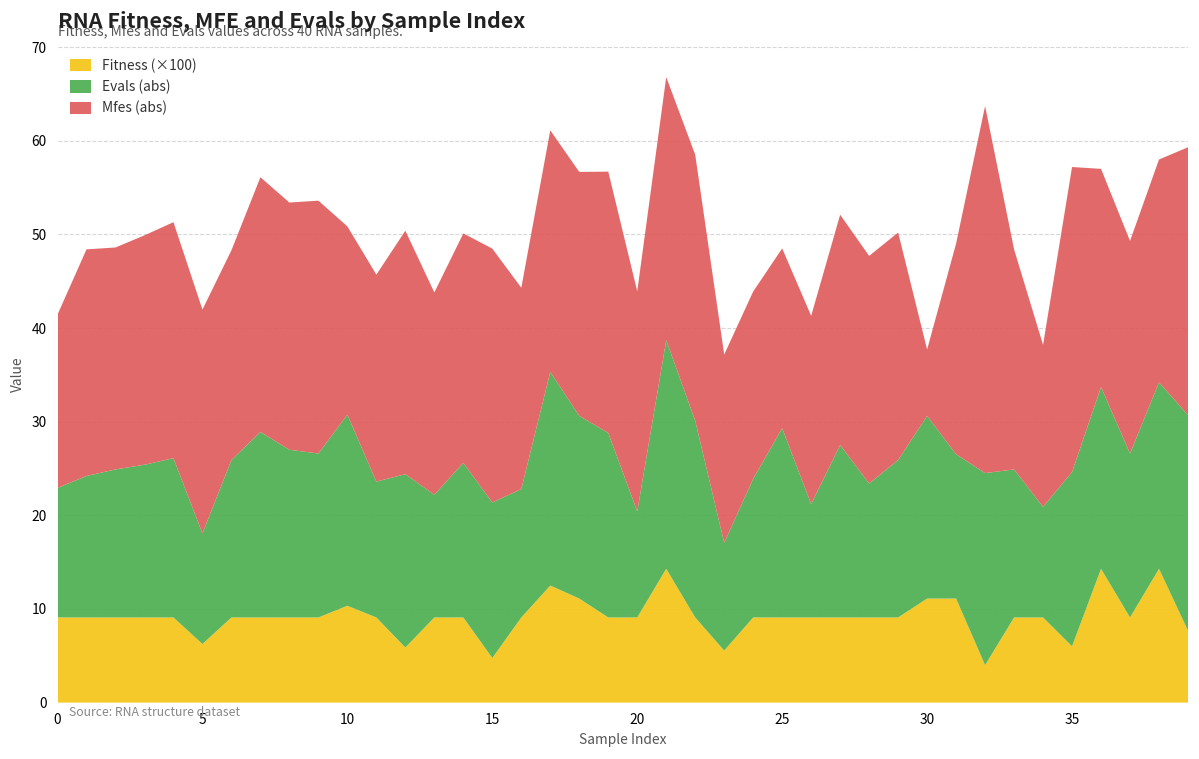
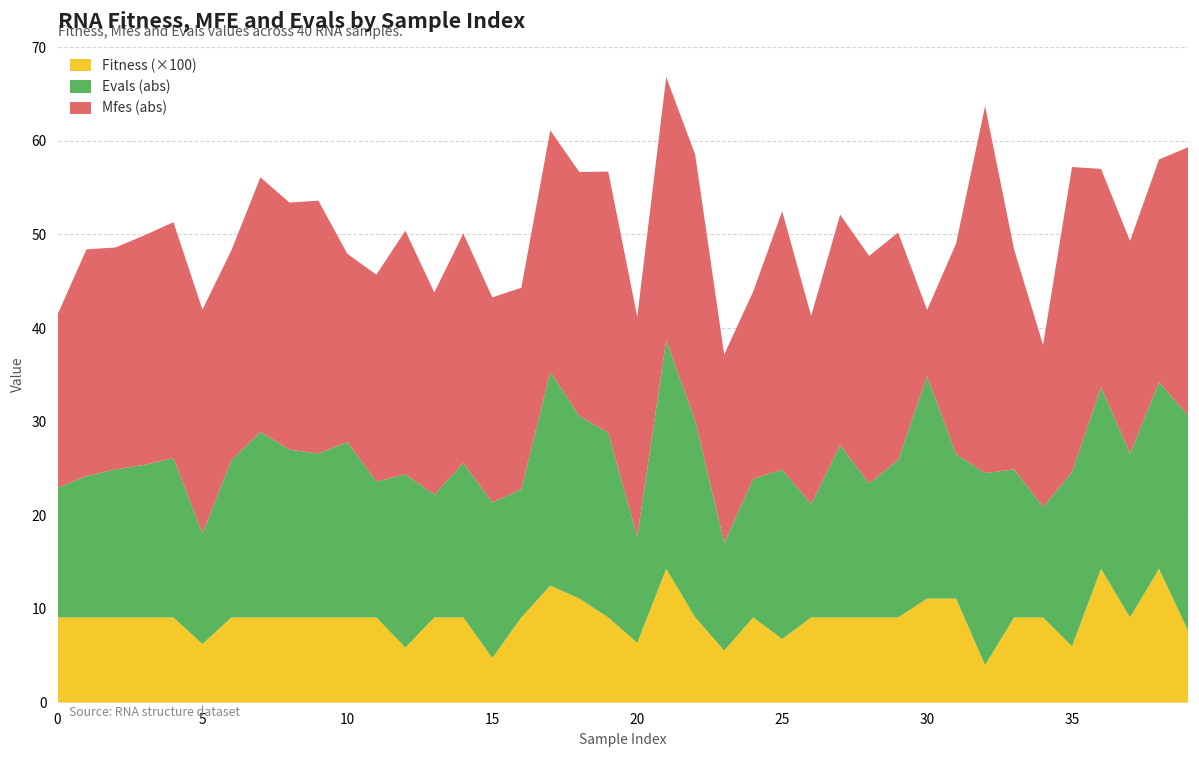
Fitness (×100), 10: 10 -> 9
Evals (abs), 10: 20 -> 19
Mfes (abs), 15: 27 -> 22
Fitness (×100), 20: 9 -> 6
Fitness (×100), 25: 9 -> 7
Evals (abs), 25: 20 -> 18
Mfes (abs), 25: 19 -> 28
Evals (abs), 30: 20 -> 24
